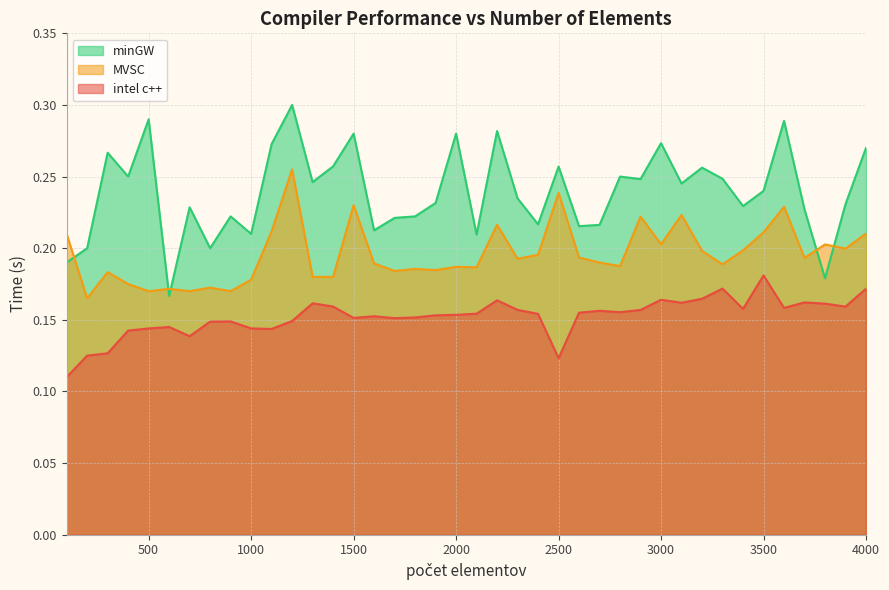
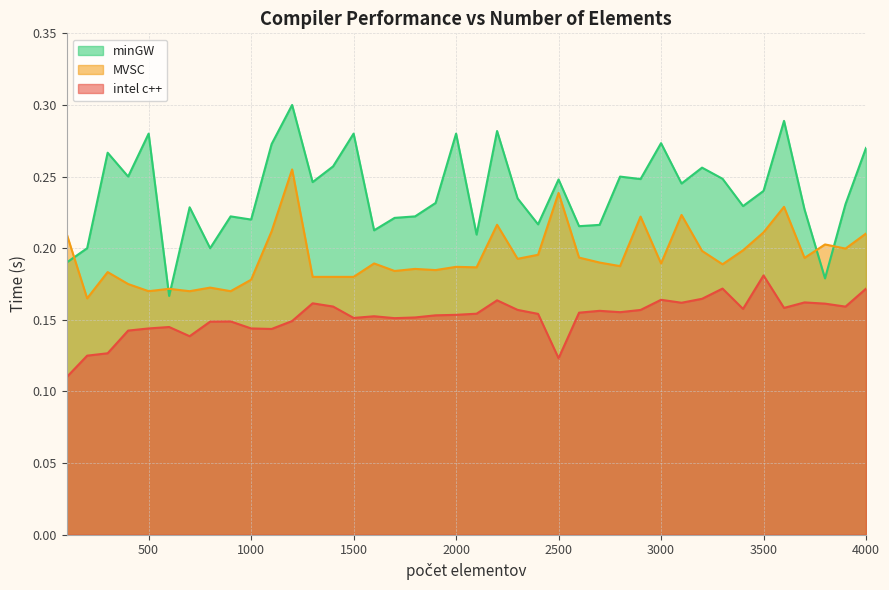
minGW, 500: 0.29 -> 0.28
minGW, 1000: 0.21 -> 0.22
MVSC, 1500: 0.23 -> 0.18
minGW, 2500: 0.257 -> 0.248
MVSC, 3000: 0.203 -> 0.189
